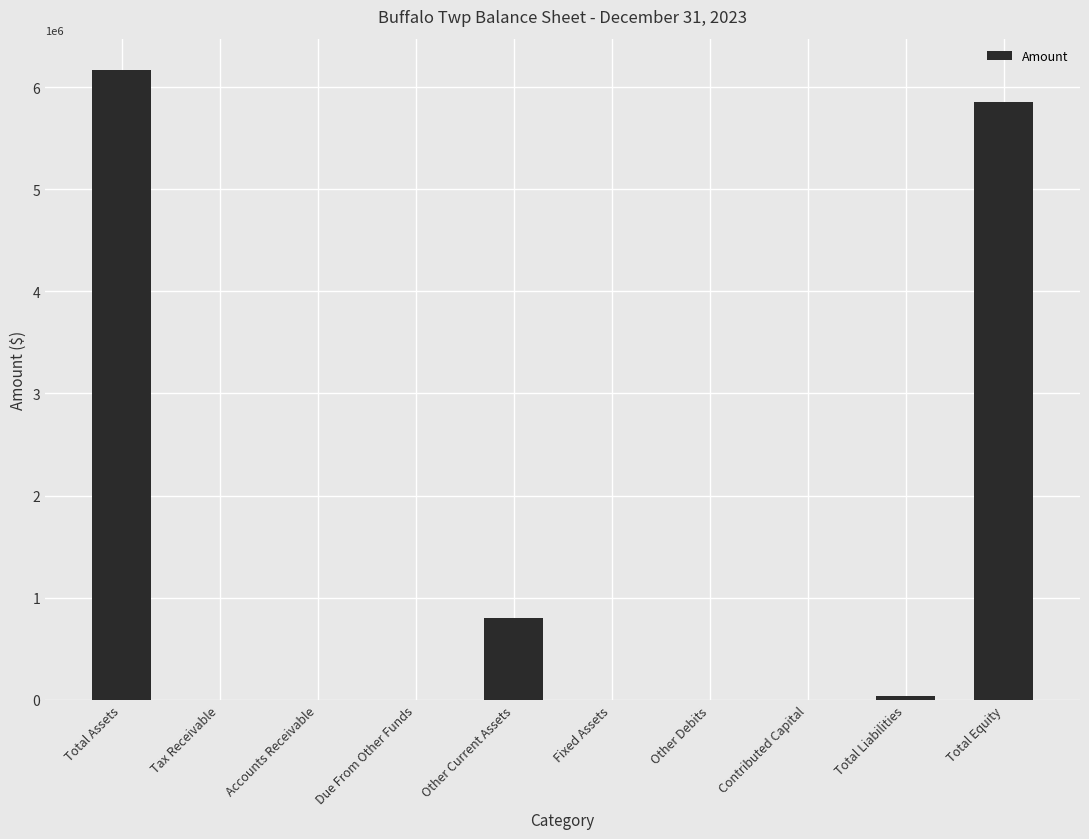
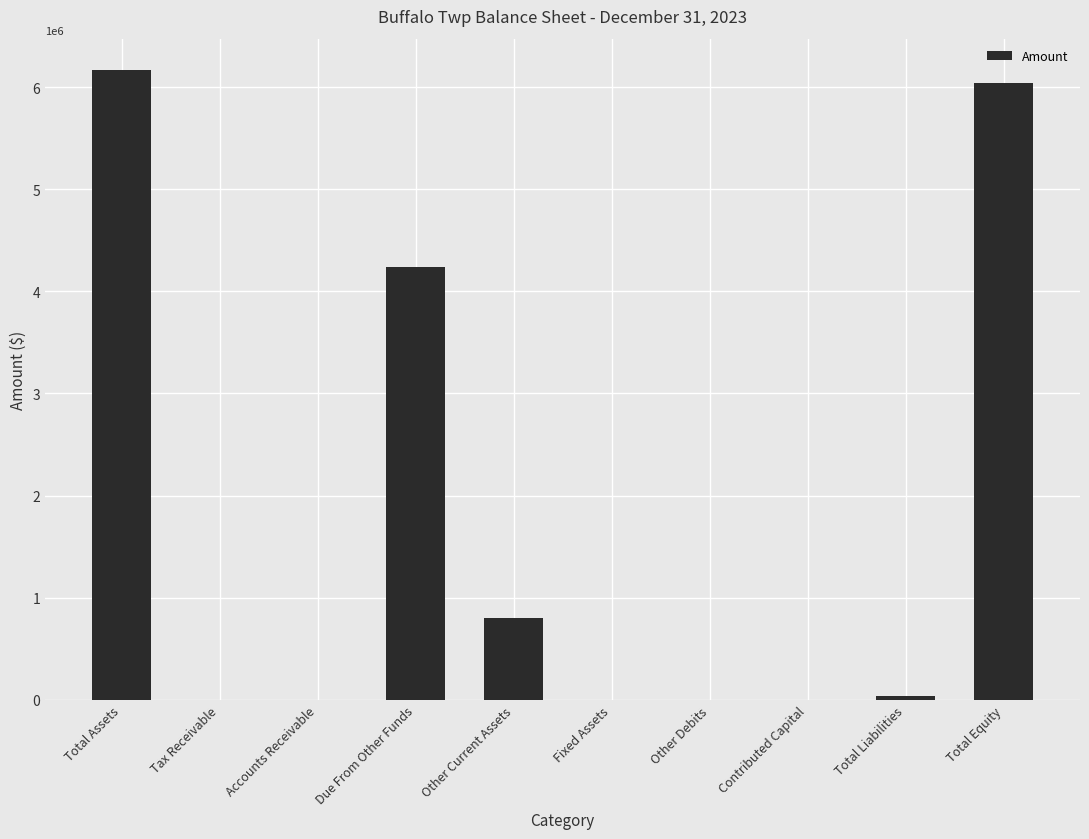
Due From Other Funds: 0 -> 4240000
Total Equity: 5860000 -> 6040000
